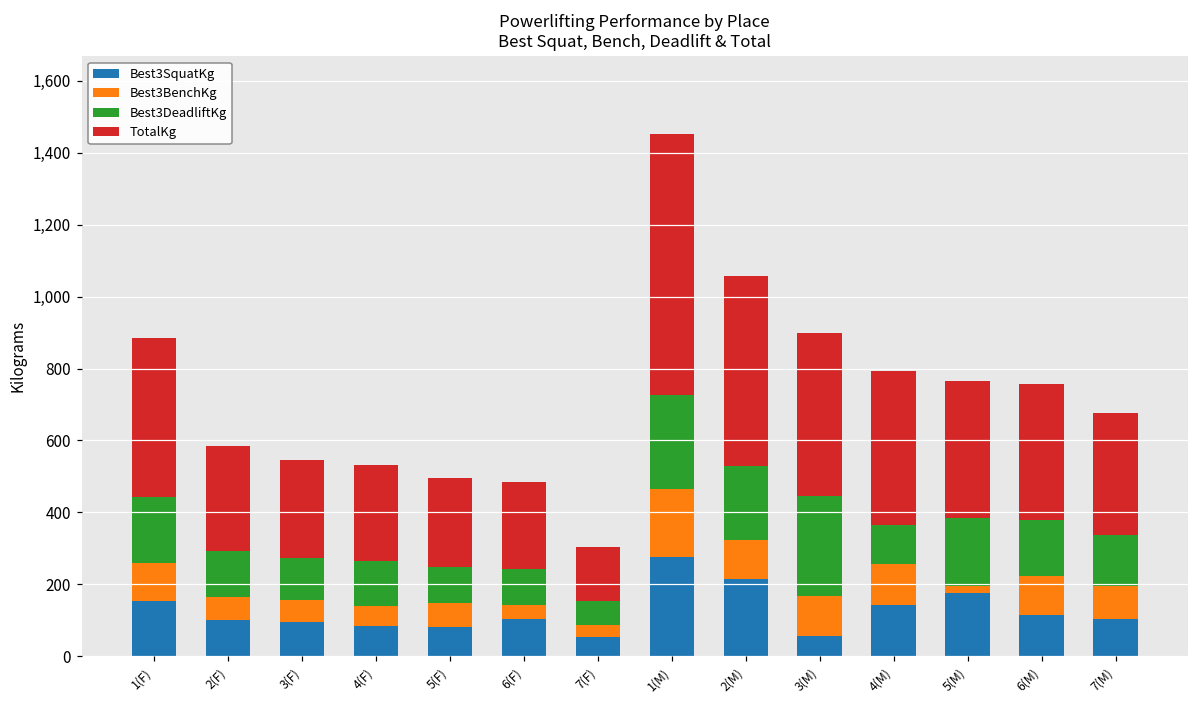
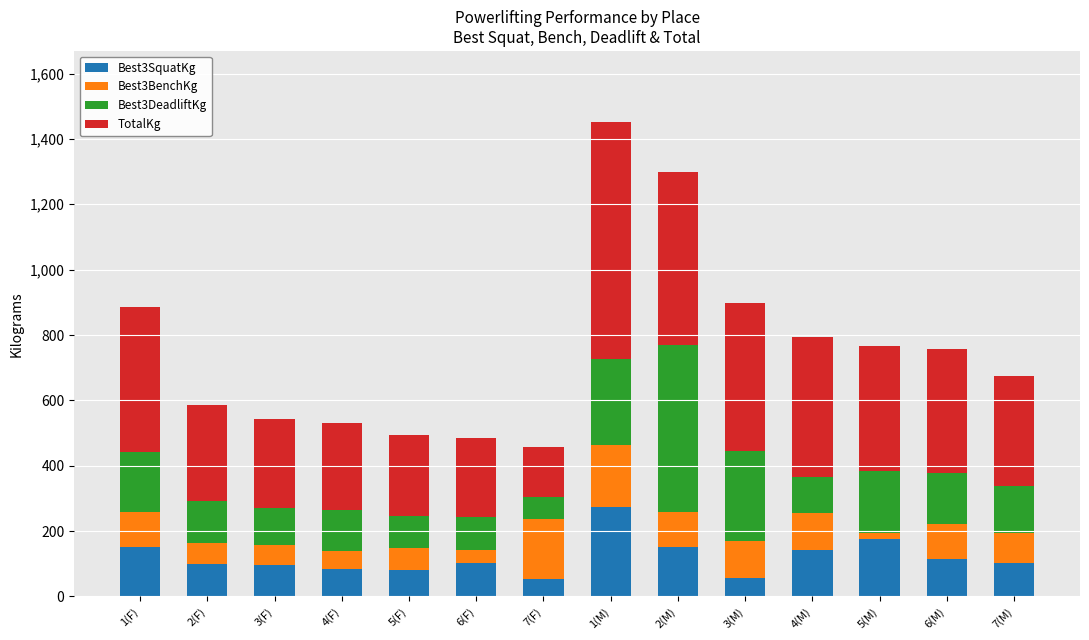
Best3BenchKg, 7(F): 30 -> 190
Best3SquatKg, 2(M): 220 -> 150
Best3DeadliftKg, 2(M): 210 -> 510
